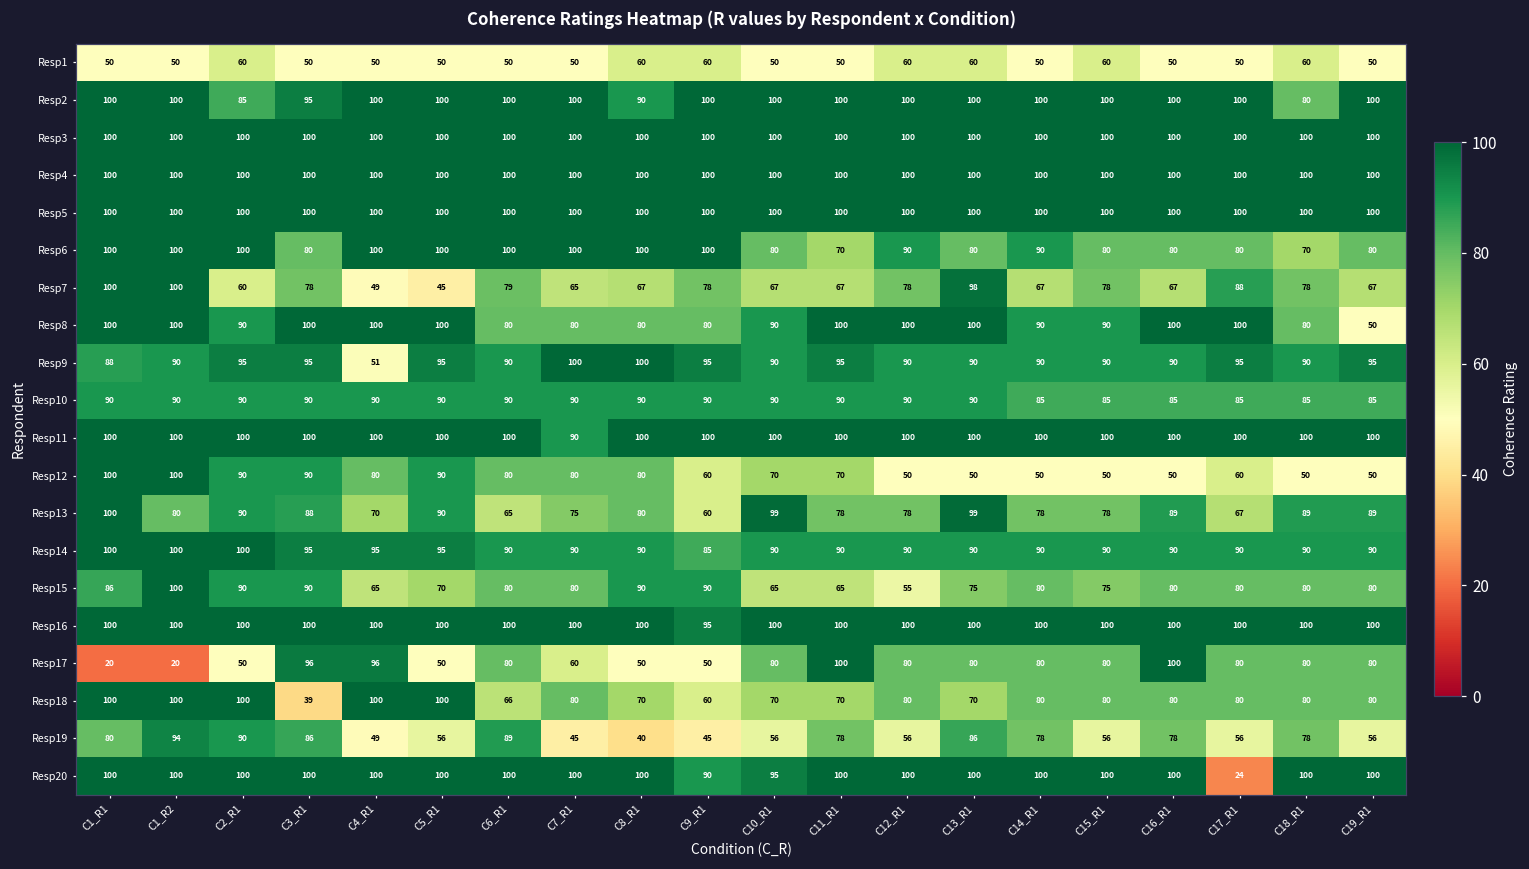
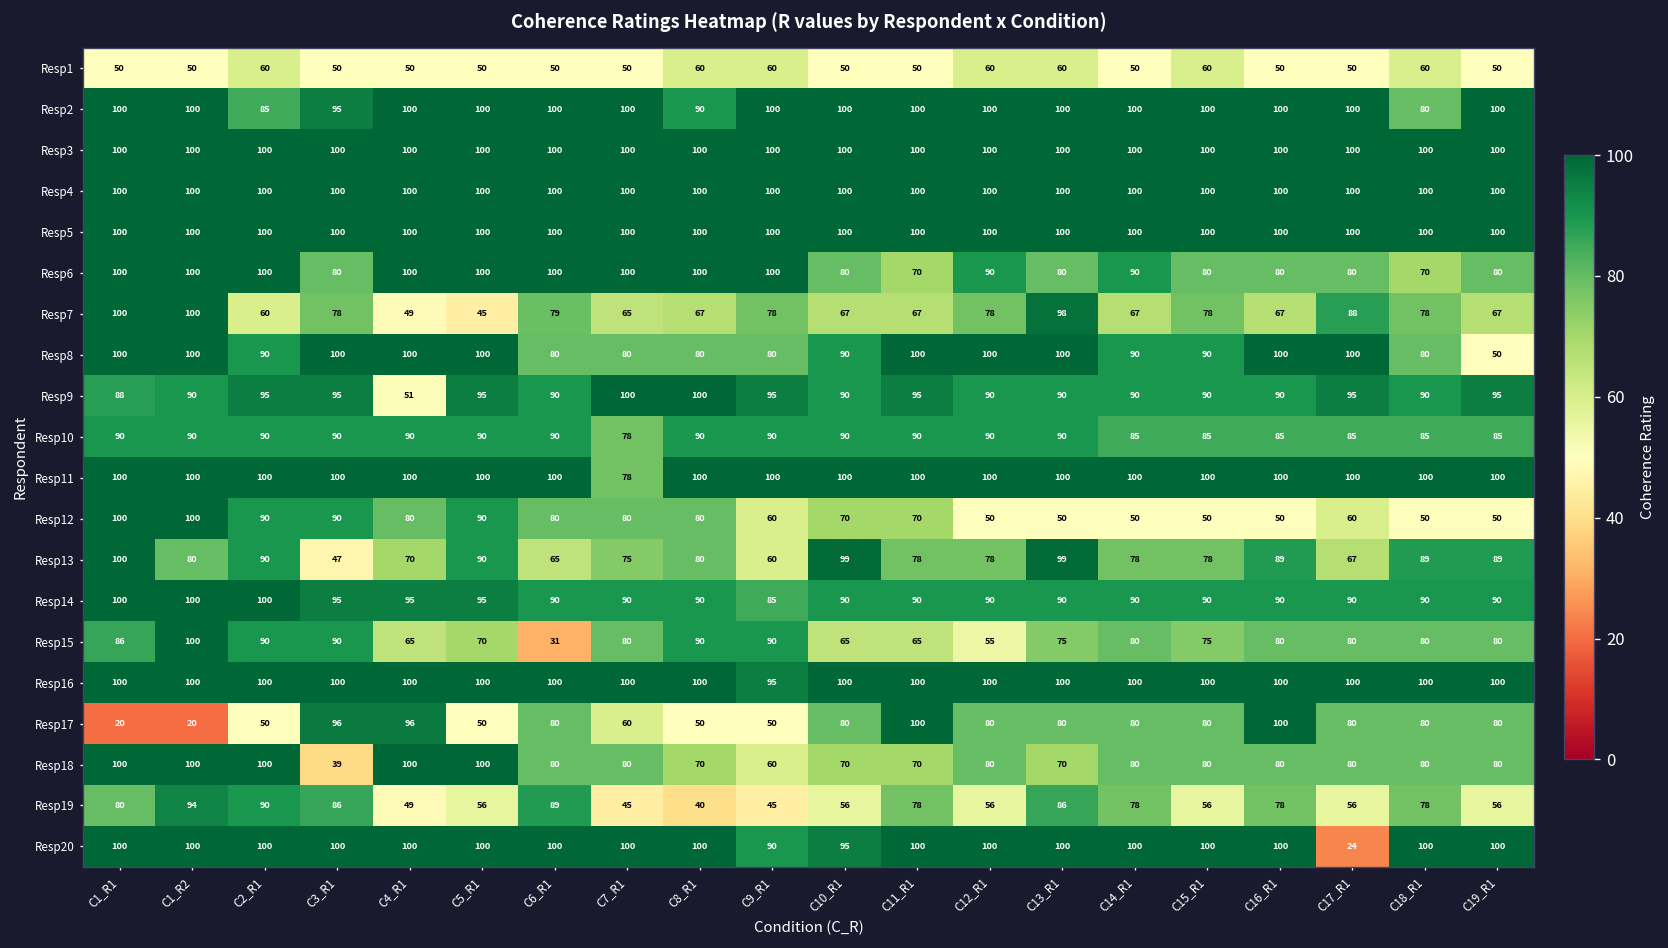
Resp10, C7_R1: 90 -> 78
Resp11, C7_R1: 90 -> 78
Resp13, C3_R1: 88 -> 47
Resp15, C6_R1: 80 -> 31
Resp18, C6_R1: 66 -> 80
